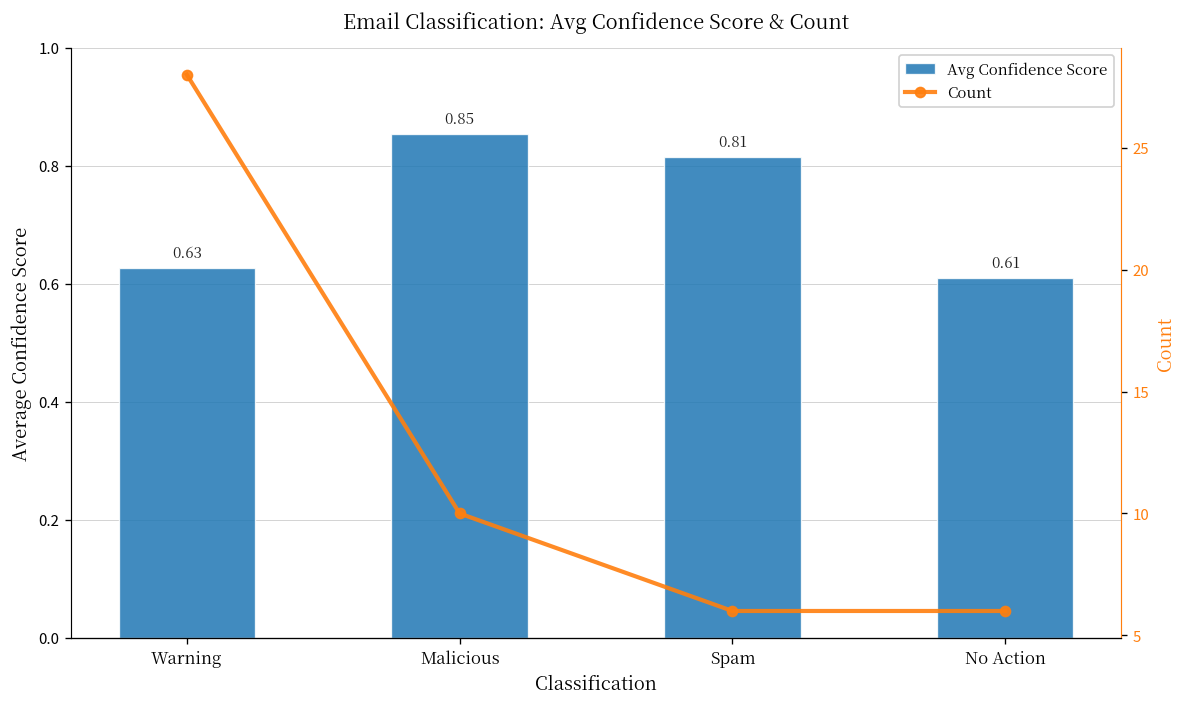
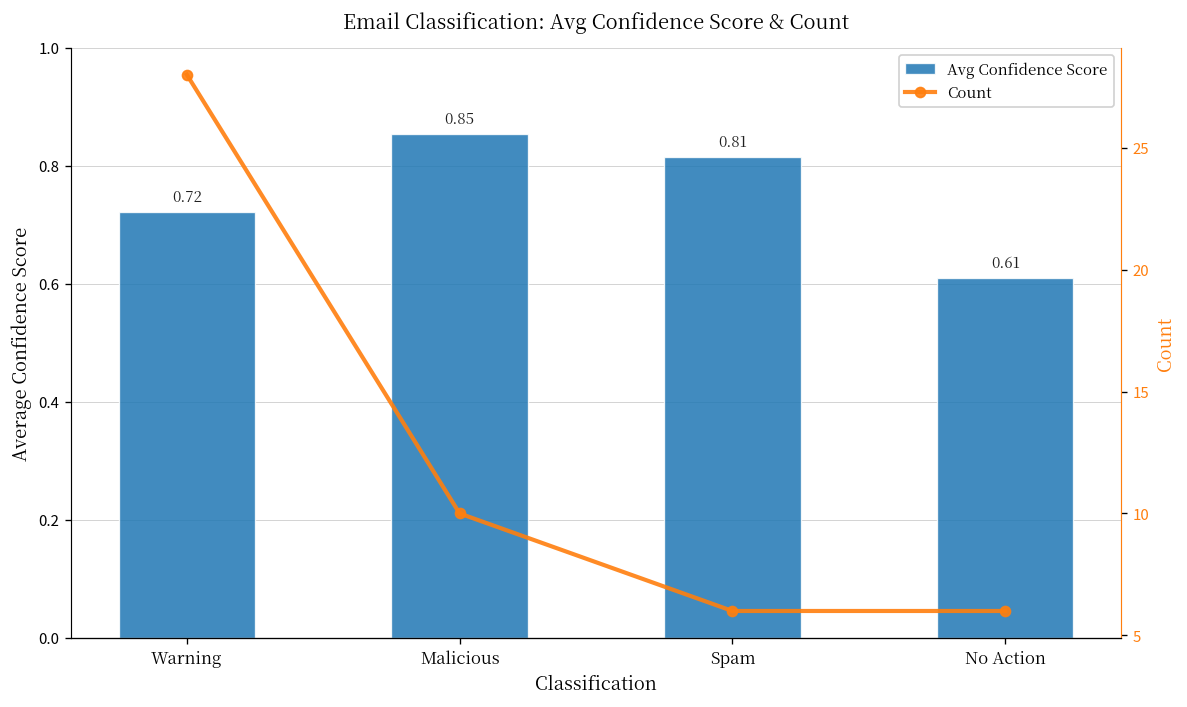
Avg Confidence Score, Warning: 0.63 -> 0.72
